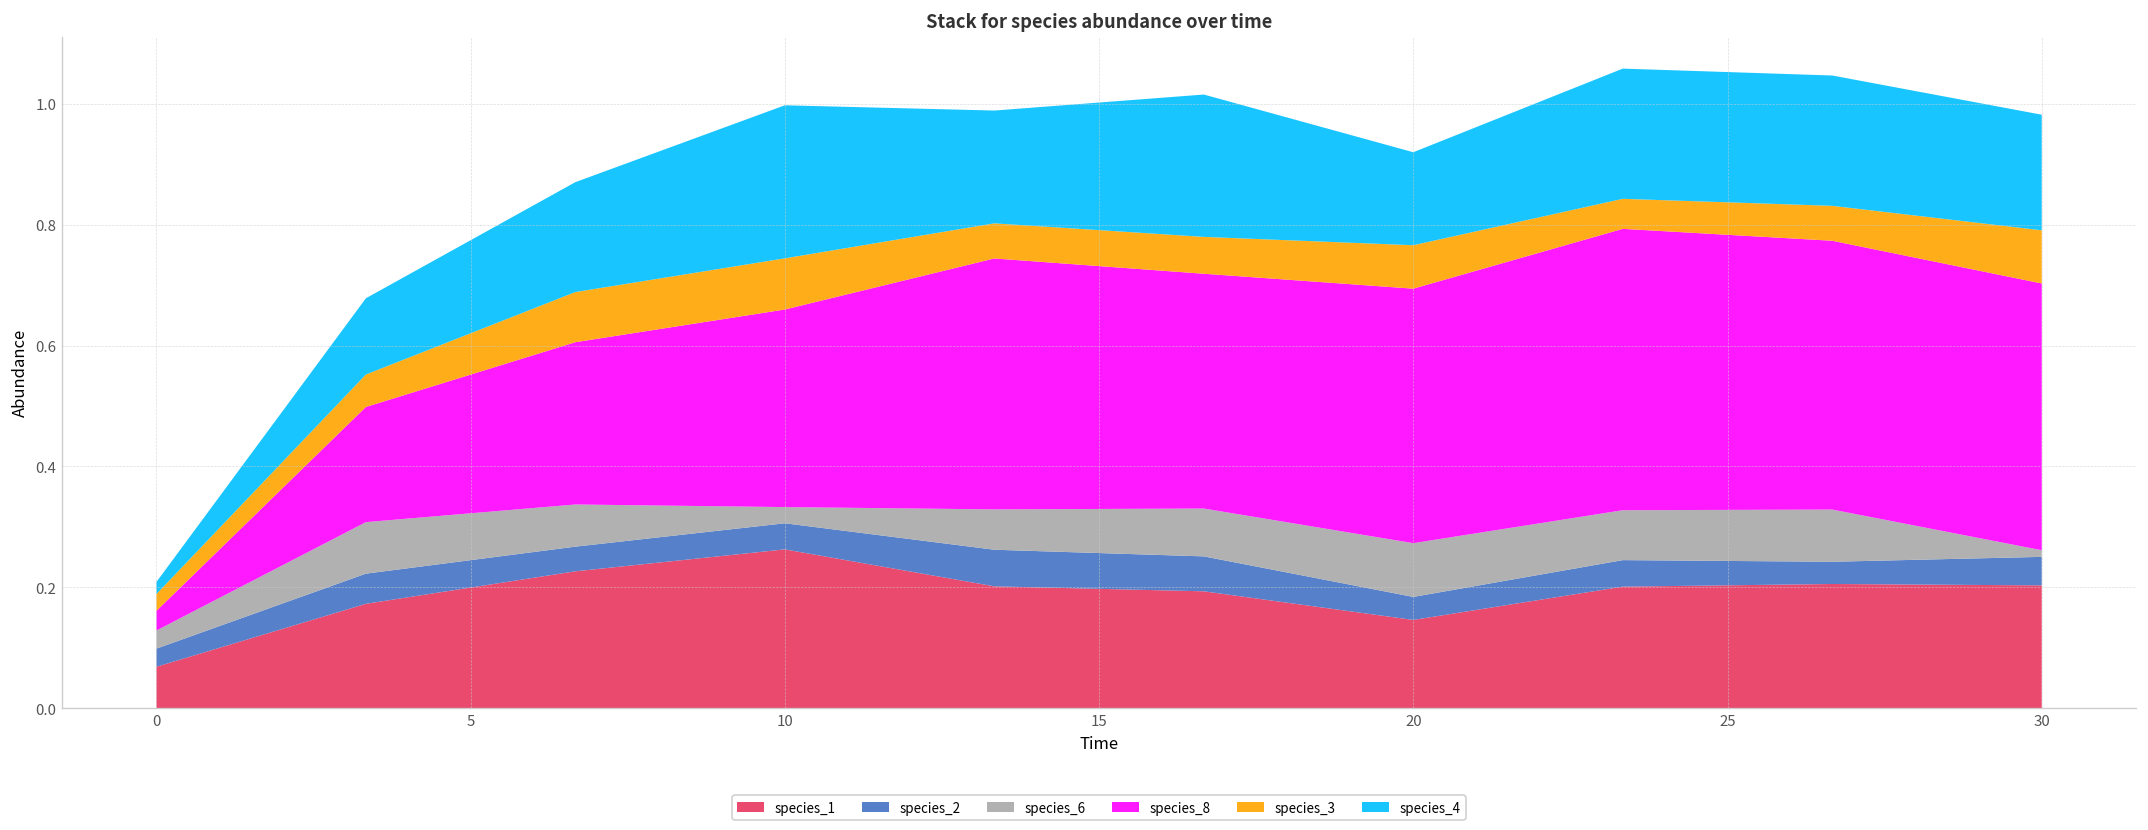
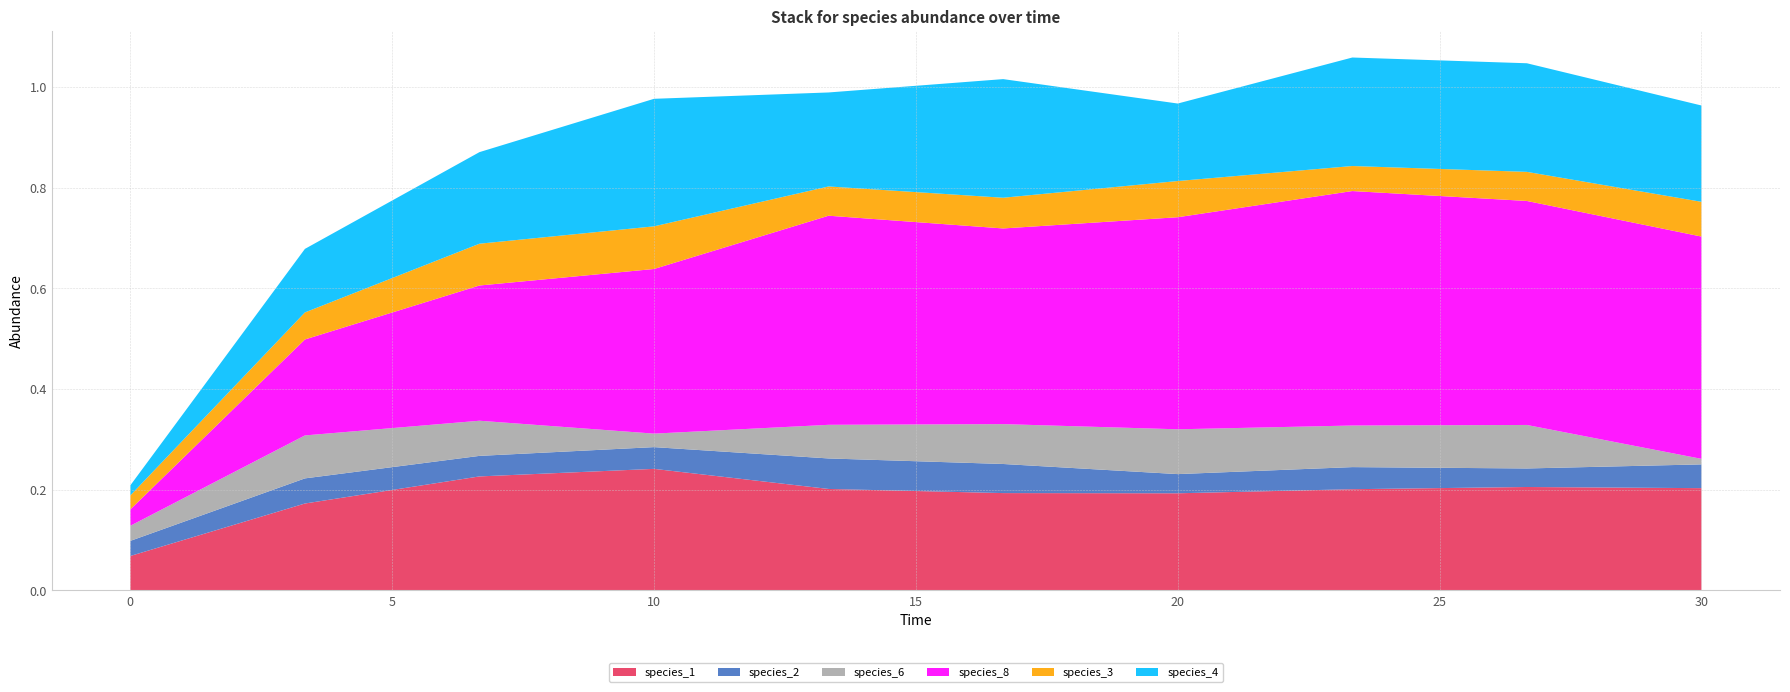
species_1, 10: 0.26 -> 0.24
species_1, 20: 0.15 -> 0.19
species_3, 30: 0.09 -> 0.07
